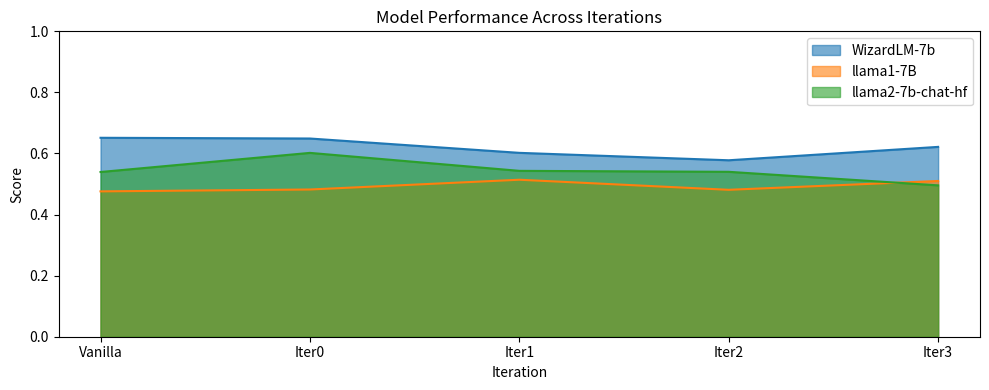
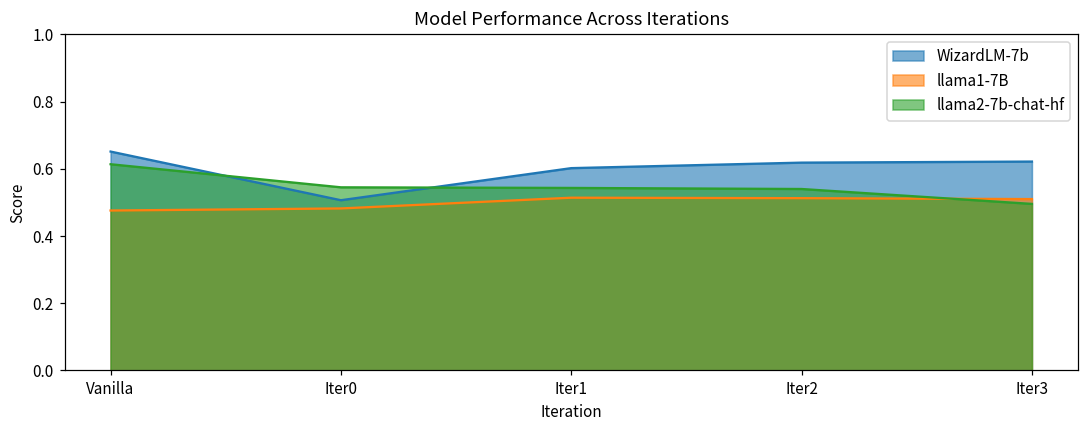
llama2-7b-chat-hf, Vanilla: 0.54 -> 0.61
WizardLM-7b, Iter0: 0.65 -> 0.51
llama2-7b-chat-hf, Iter0: 0.60 -> 0.55
WizardLM-7b, Iter2: 0.58 -> 0.62
llama1-7B, Iter2: 0.48 -> 0.51
